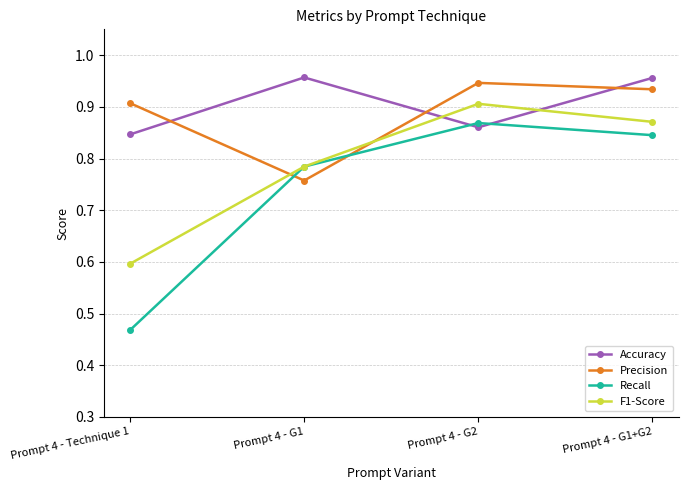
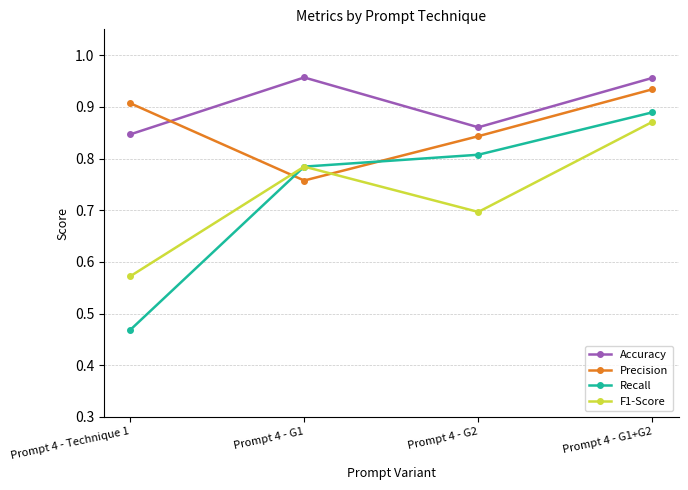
F1-Score, Prompt 4 - Technique 1: 0.60 -> 0.57
Precision, Prompt 4 - G2: 0.95 -> 0.84
Recall, Prompt 4 - G2: 0.87 -> 0.81
F1-Score, Prompt 4 - G2: 0.91 -> 0.70
Recall, Prompt 4 - G1+G2: 0.85 -> 0.89
